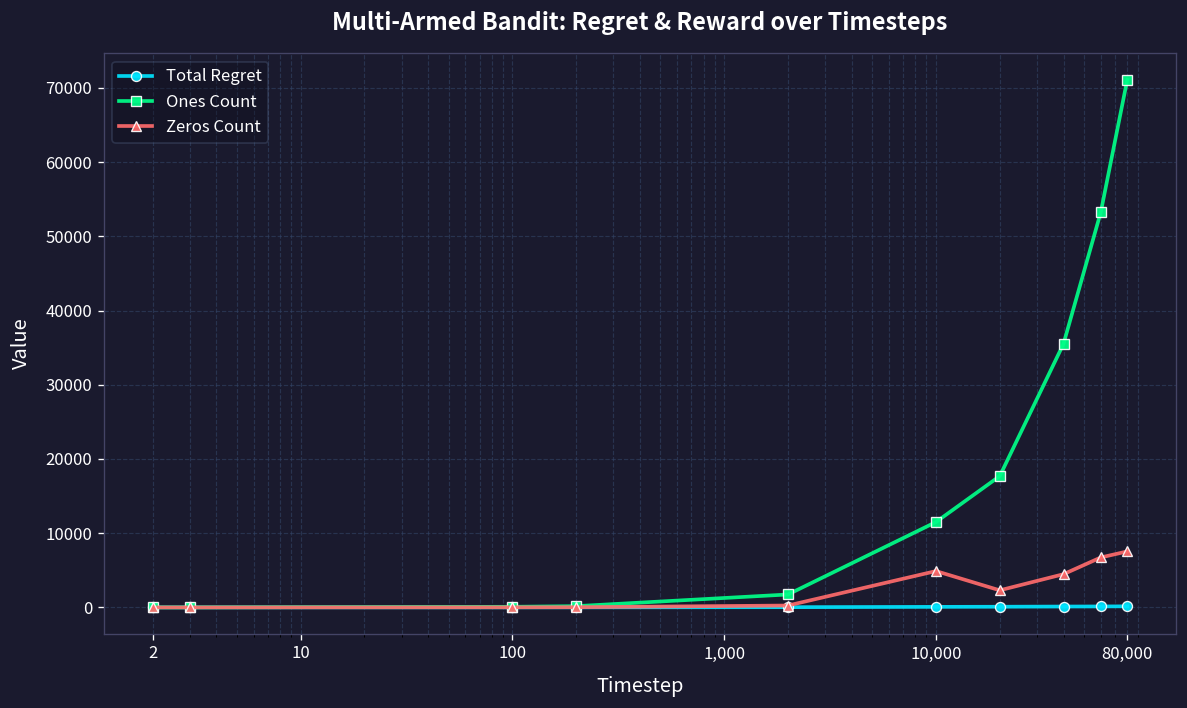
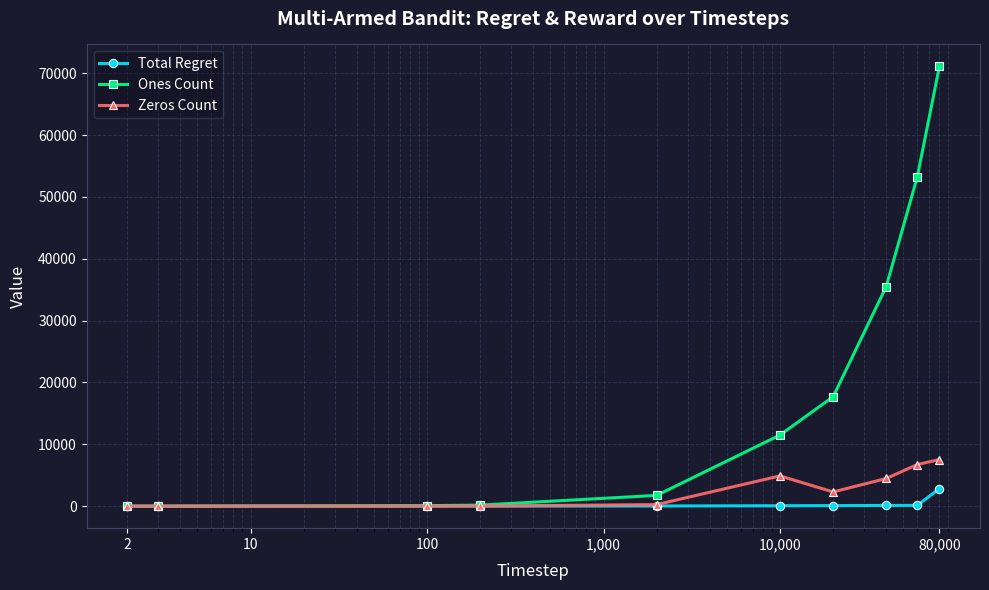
Total Regret, 80,000: 0 -> 3000
